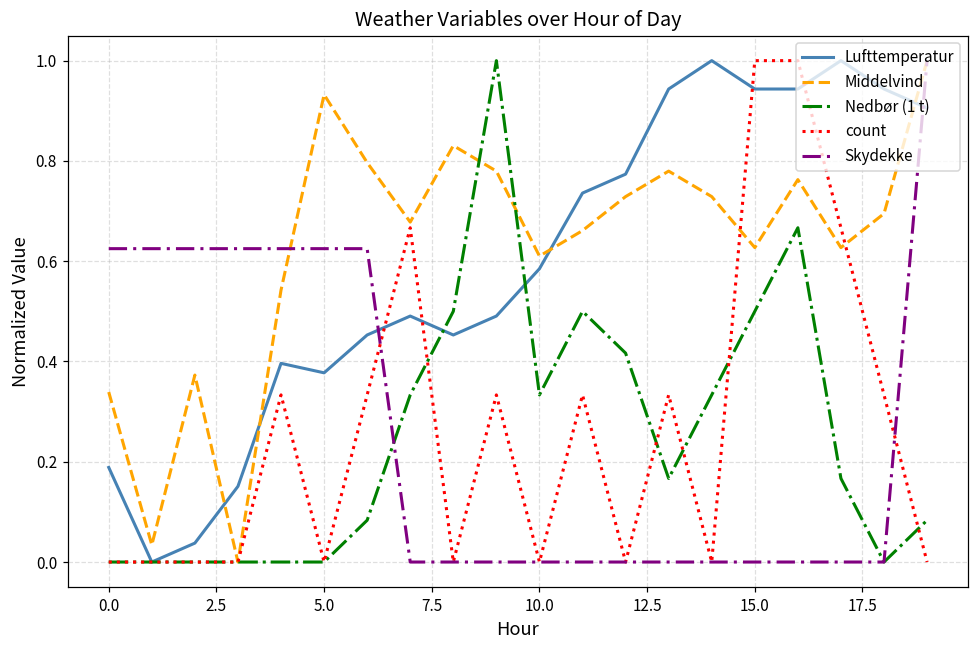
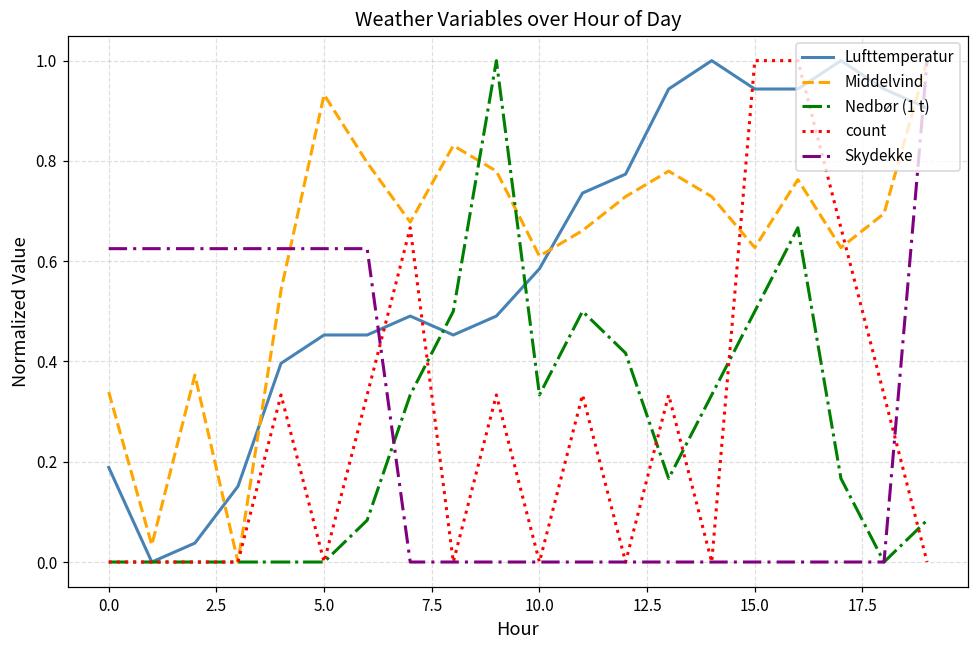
Lufttemperatur, 5.0: 0.38 -> 0.45
